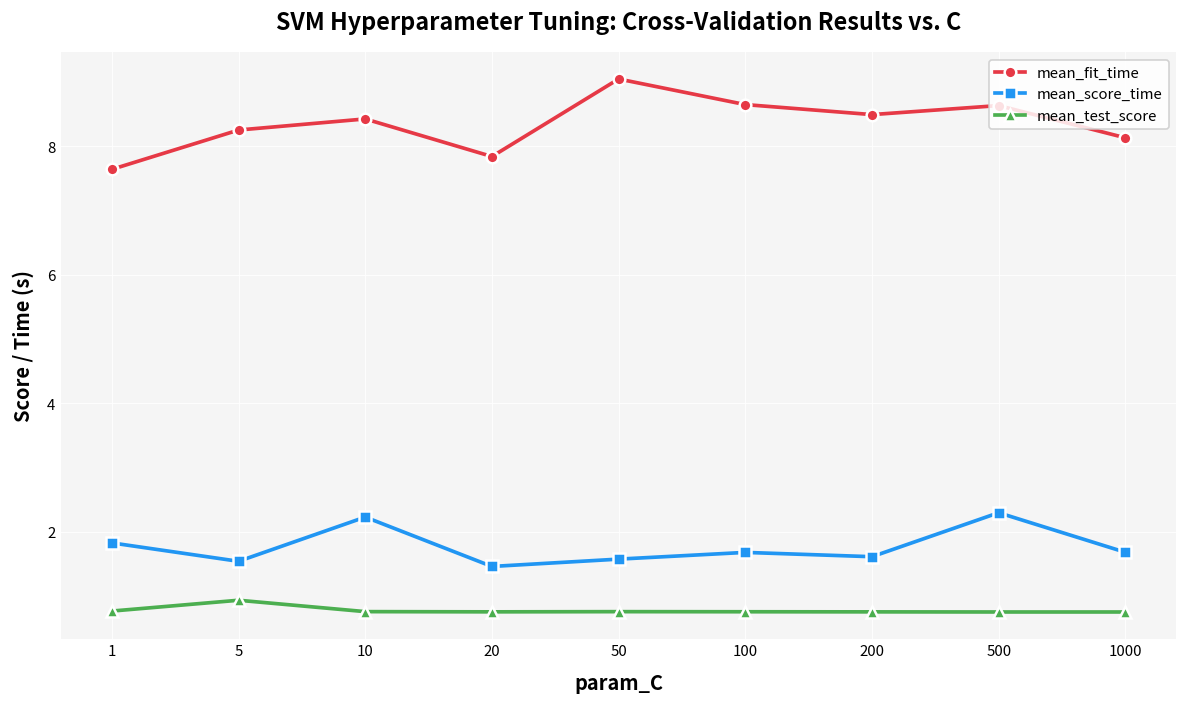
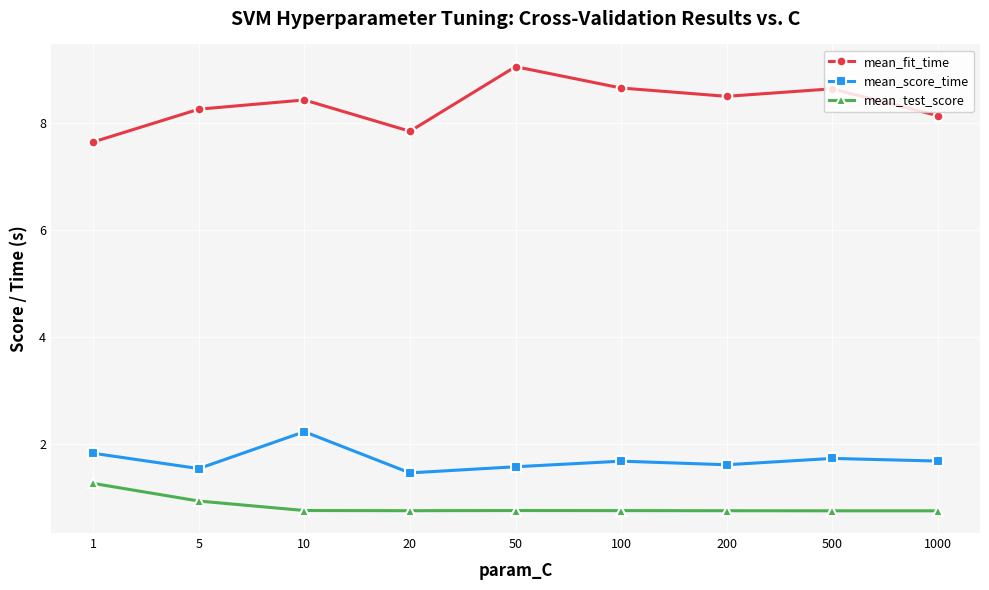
mean_test_score, 1: 0.8 -> 1.3
mean_score_time, 500: 2.3 -> 1.7
